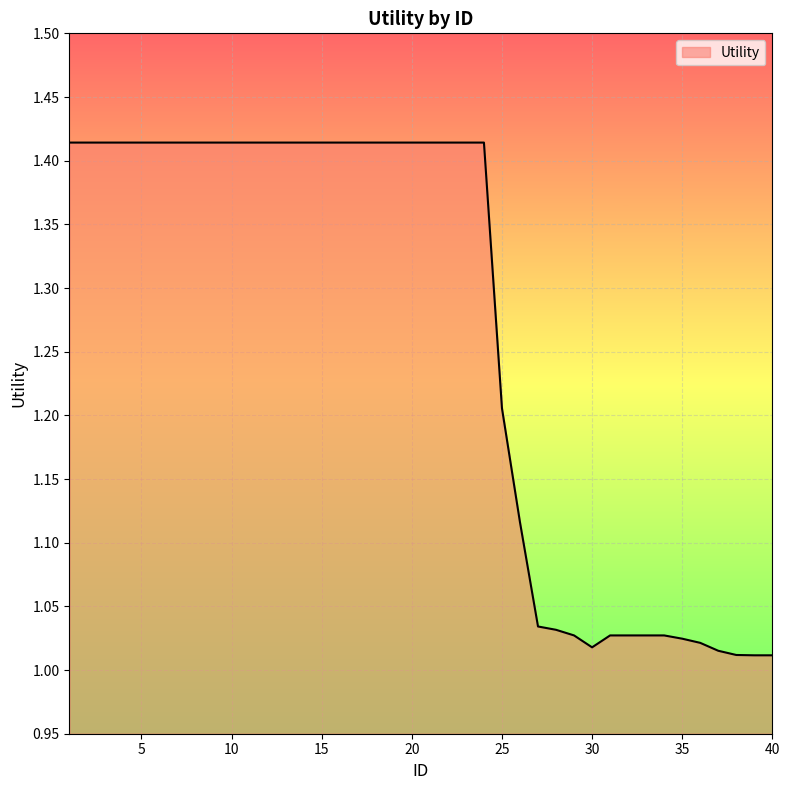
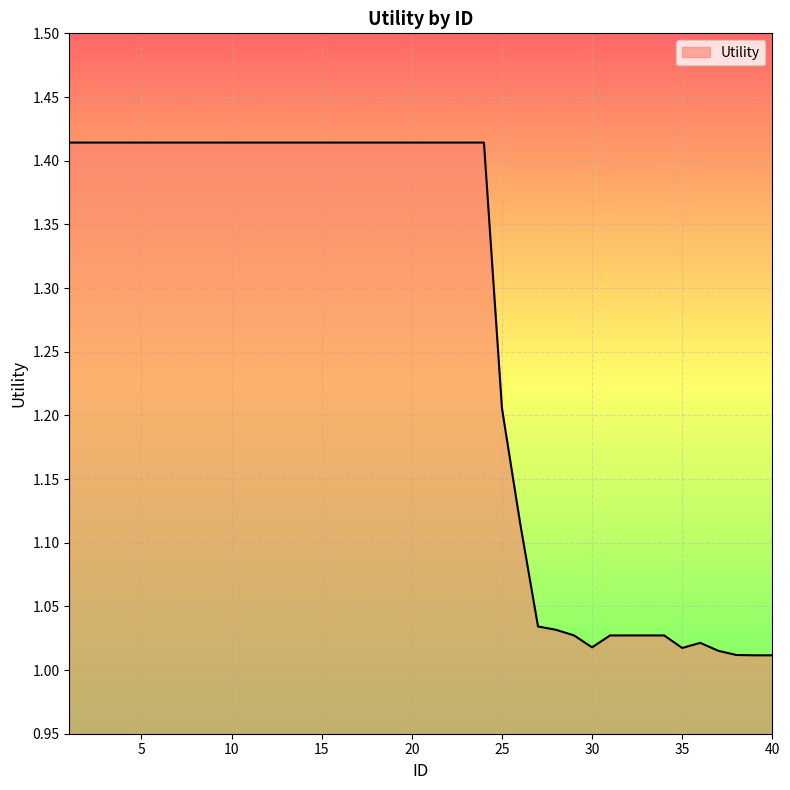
35: 1.025 -> 1.017
